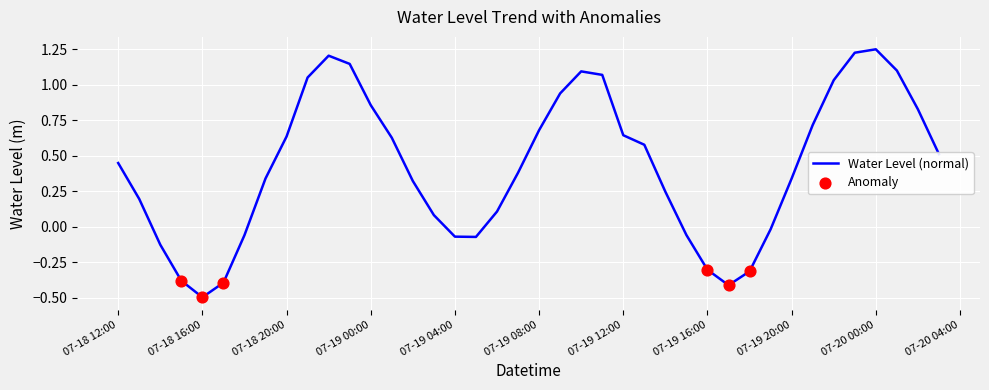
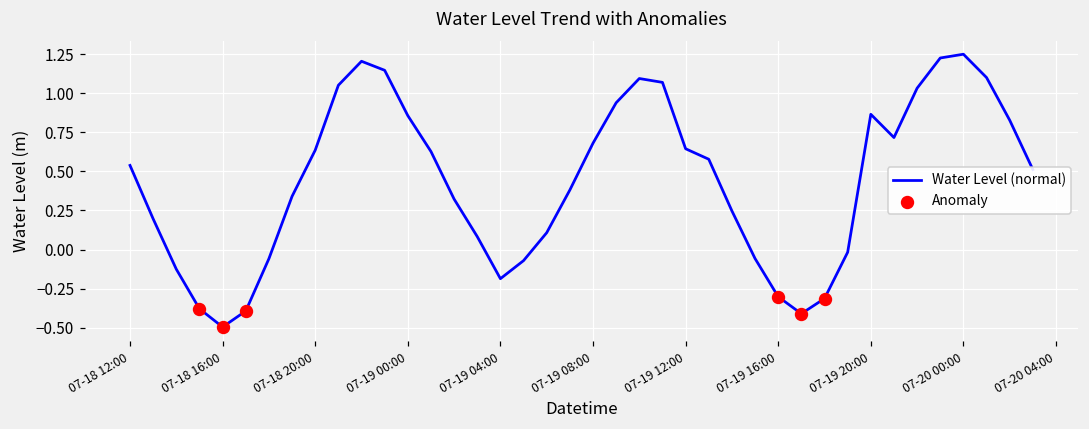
Water Level (normal), 07-18 12:00: 0.45 -> 0.54
Water Level (normal), 07-19 04:00: -0.07 -> -0.19
Water Level (normal), 07-19 20:00: 0.34 -> 0.86
